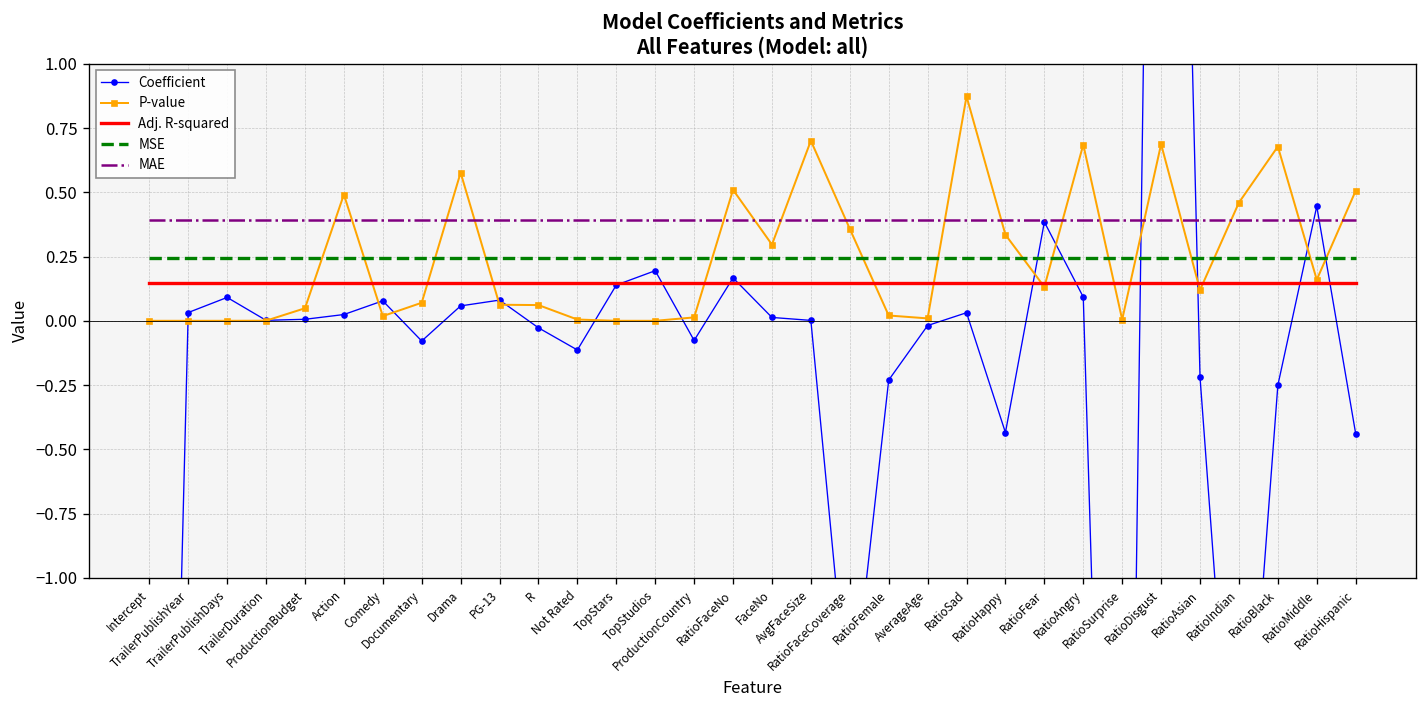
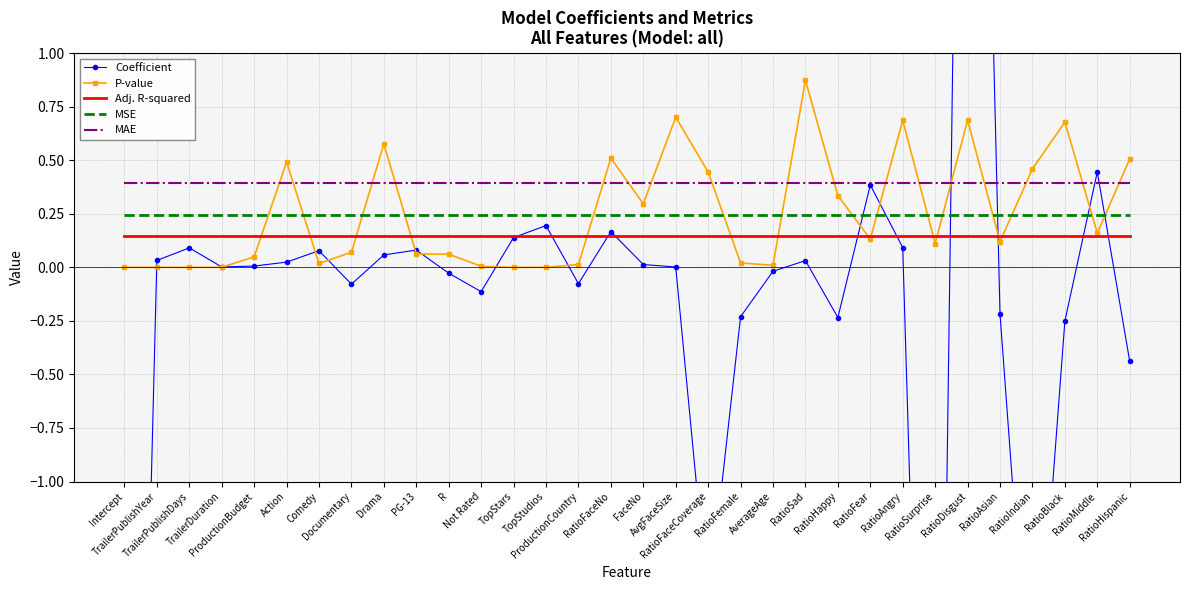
P-value, RatioFaceCoverage: 0.36 -> 0.45
Coefficient, RatioHappy: -0.43 -> -0.23
P-value, RatioSurprise: 0.00 -> 0.11
